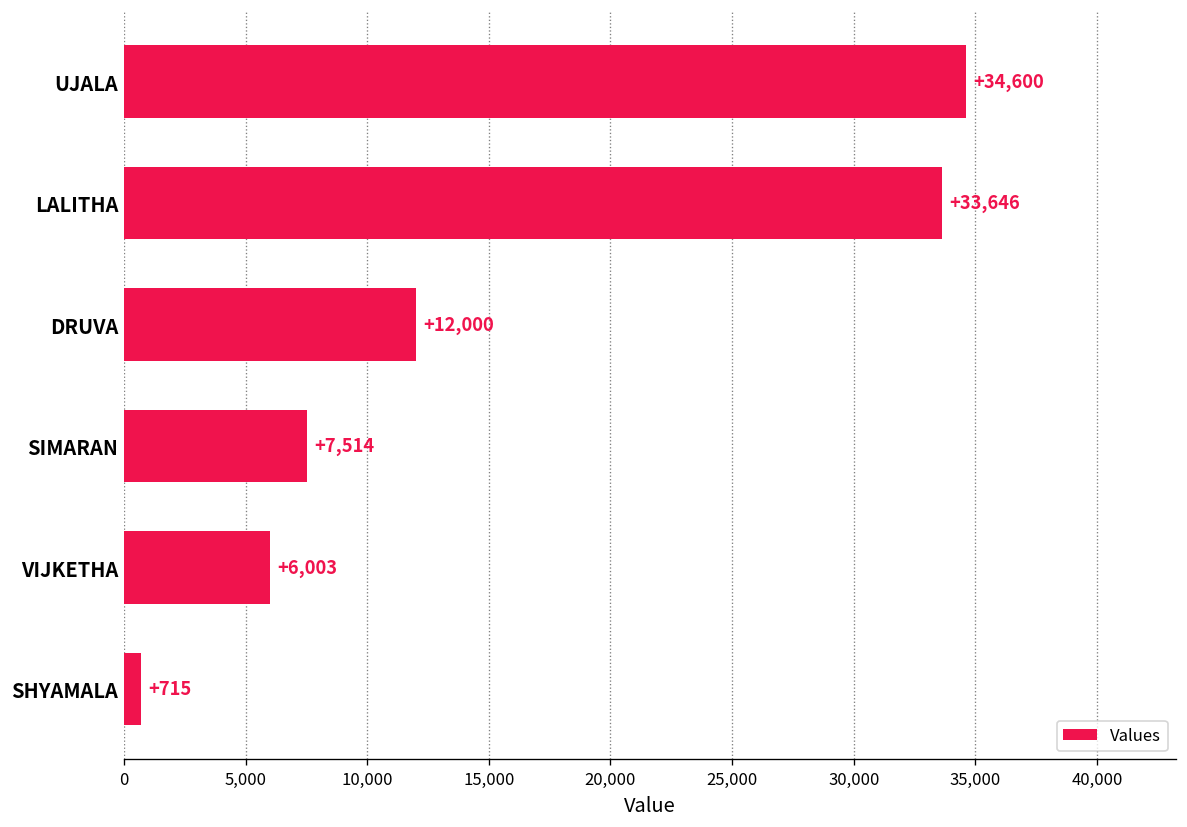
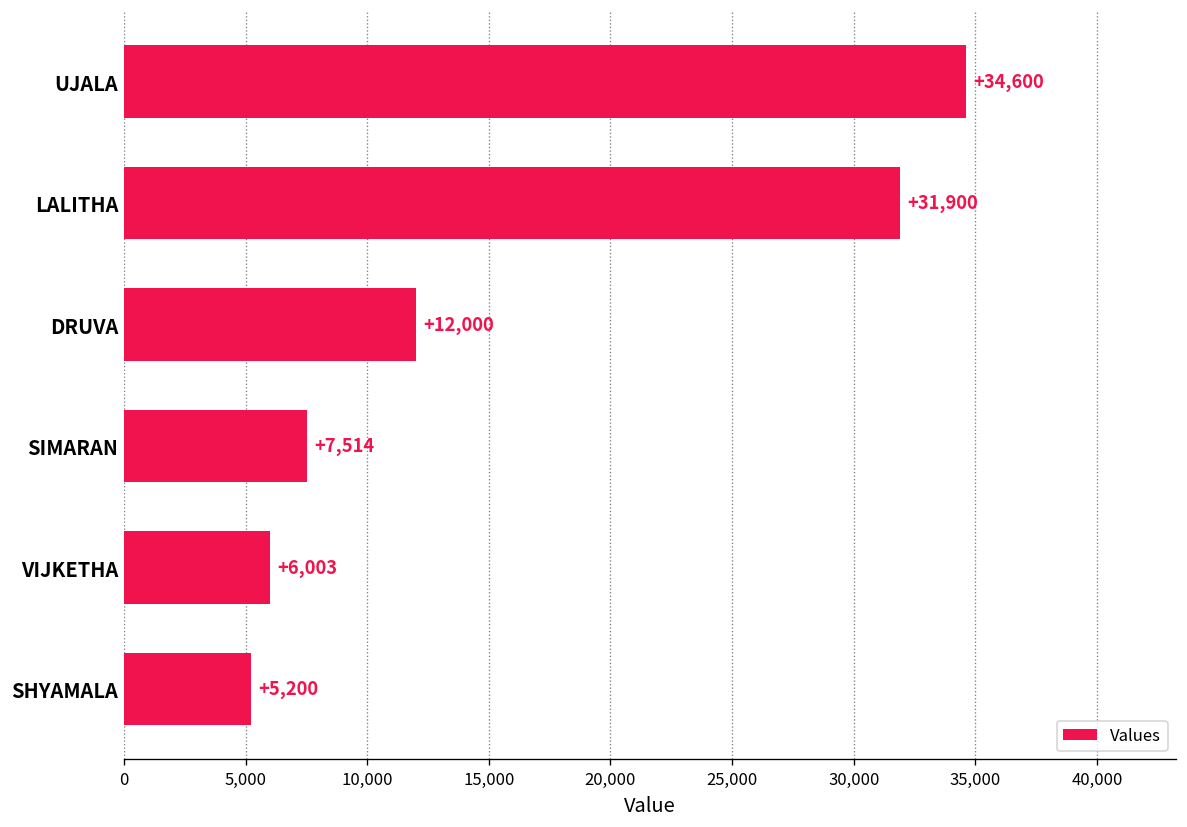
LALITHA: +33,646 -> +31,900
SHYAMALA: +715 -> +5,200
